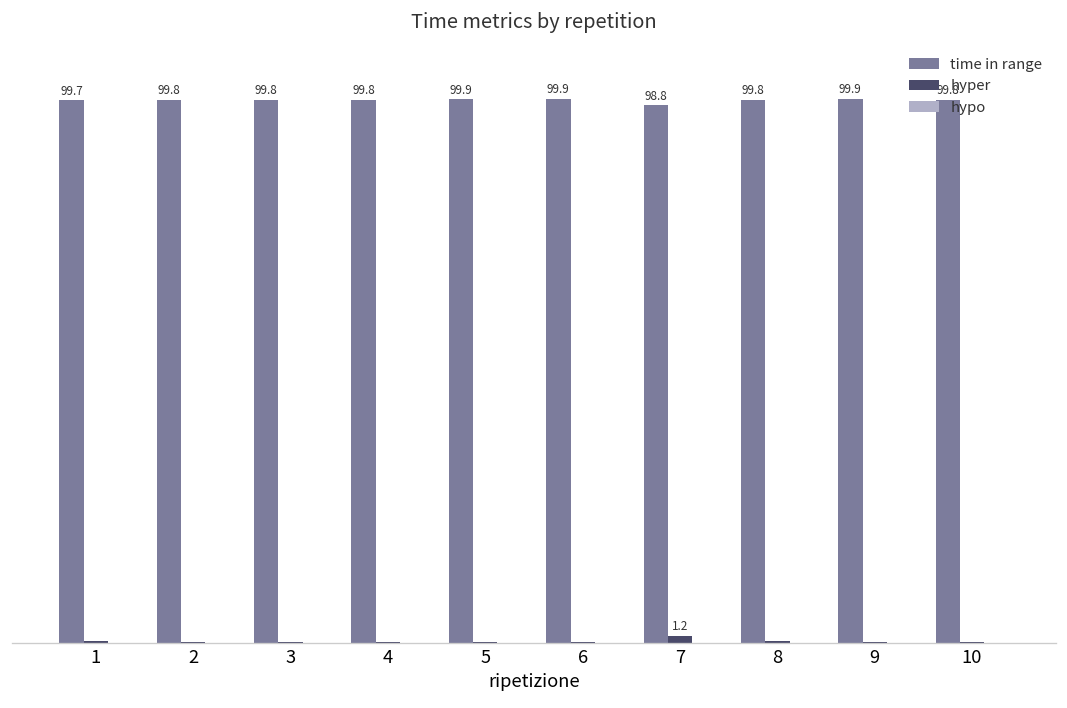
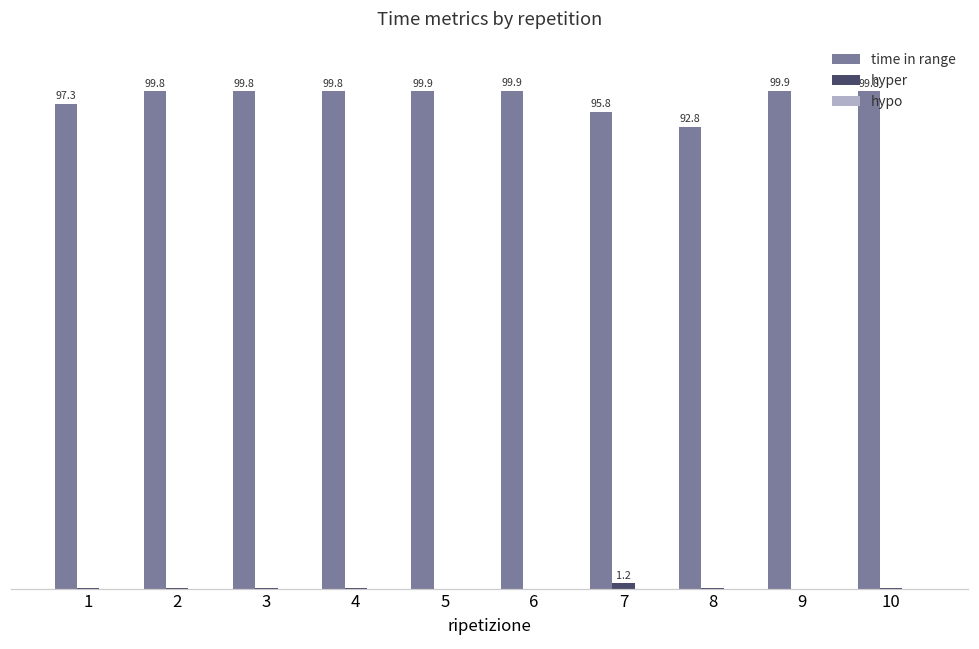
time in range, 1: 99.7 -> 97.3
time in range, 7: 98.8 -> 95.8
time in range, 8: 99.8 -> 92.8
